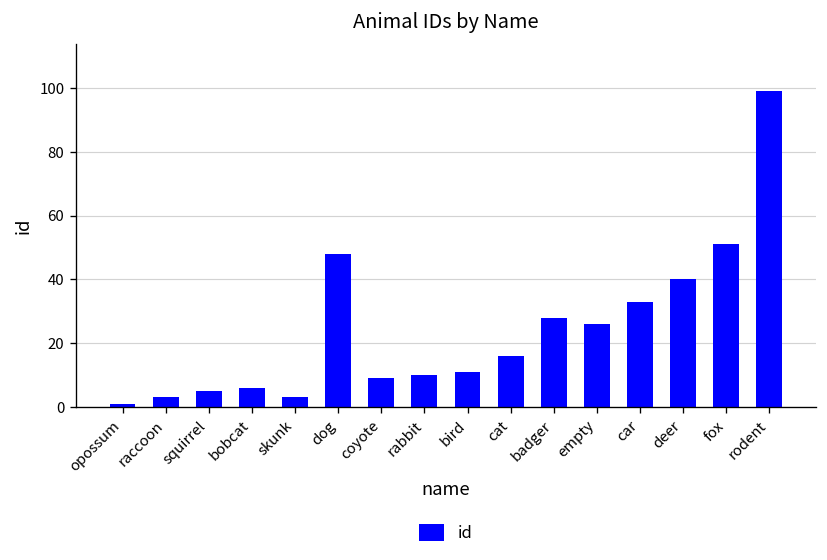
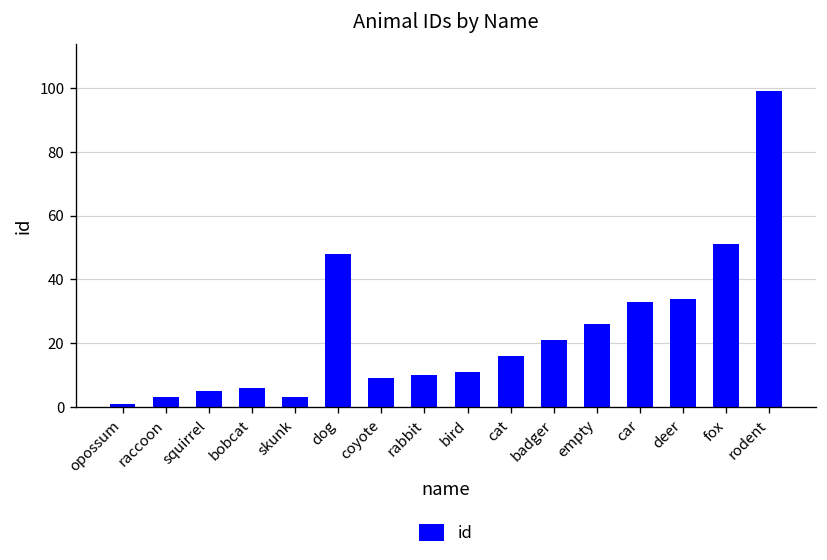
badger: 28 -> 21
deer: 40 -> 34
